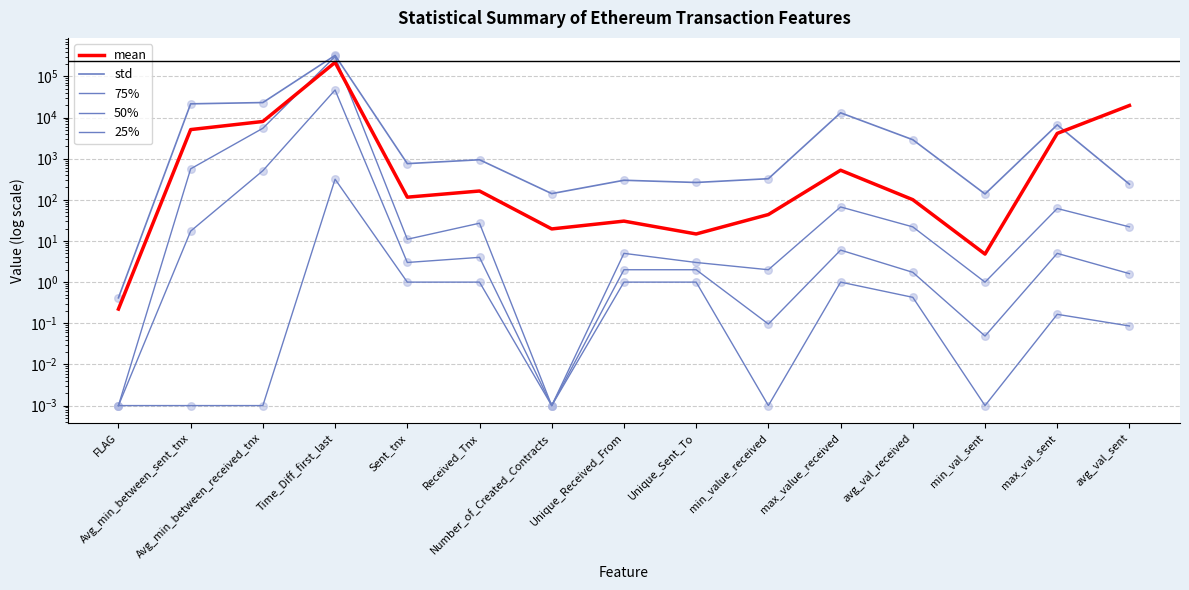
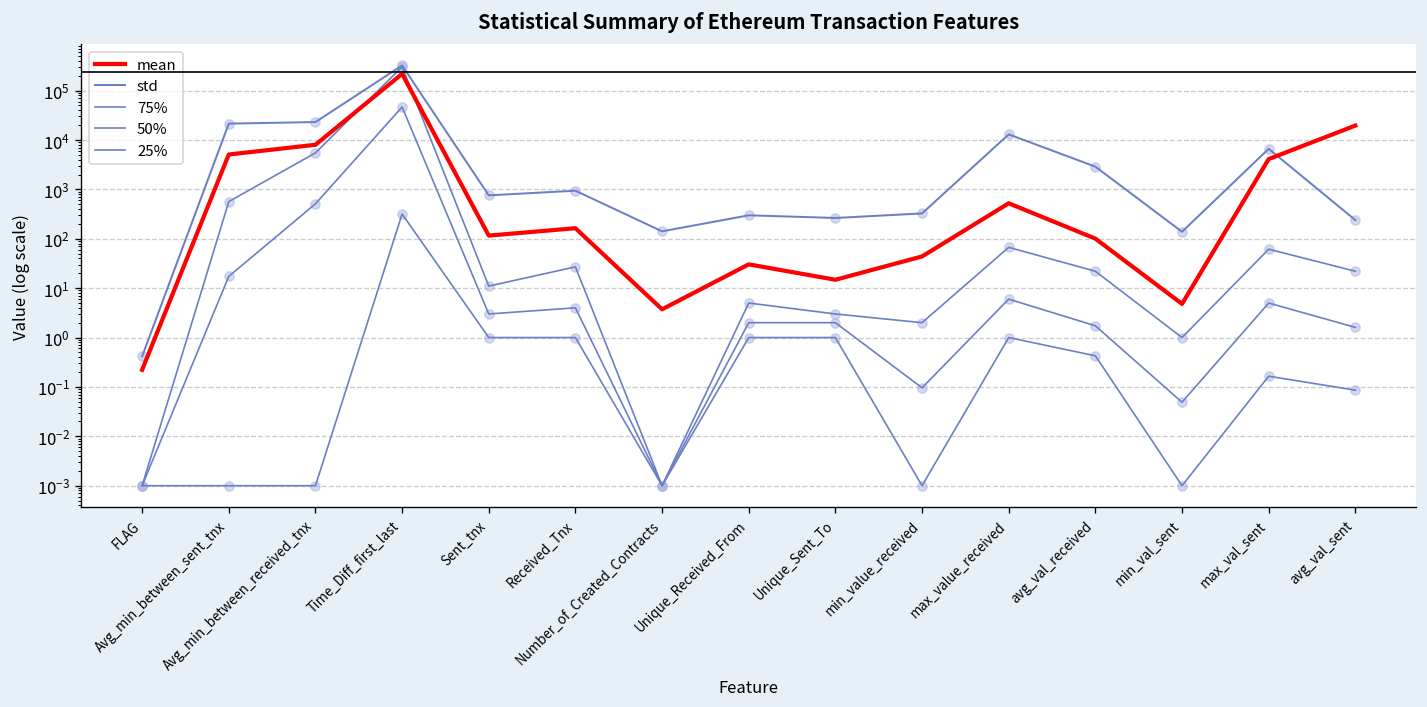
mean, Number_of_Created_Contracts: 20 -> 4
